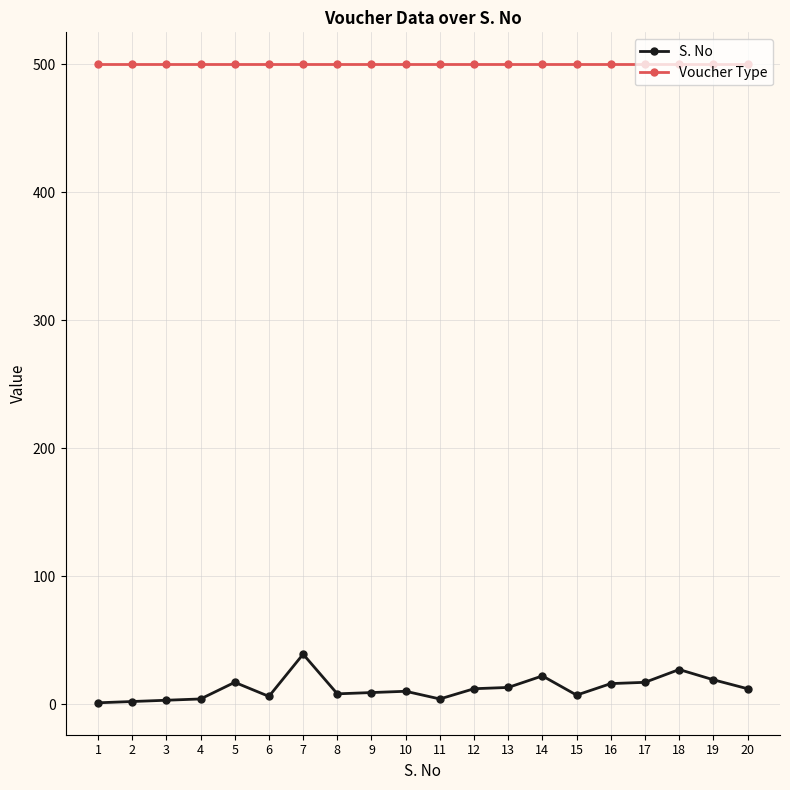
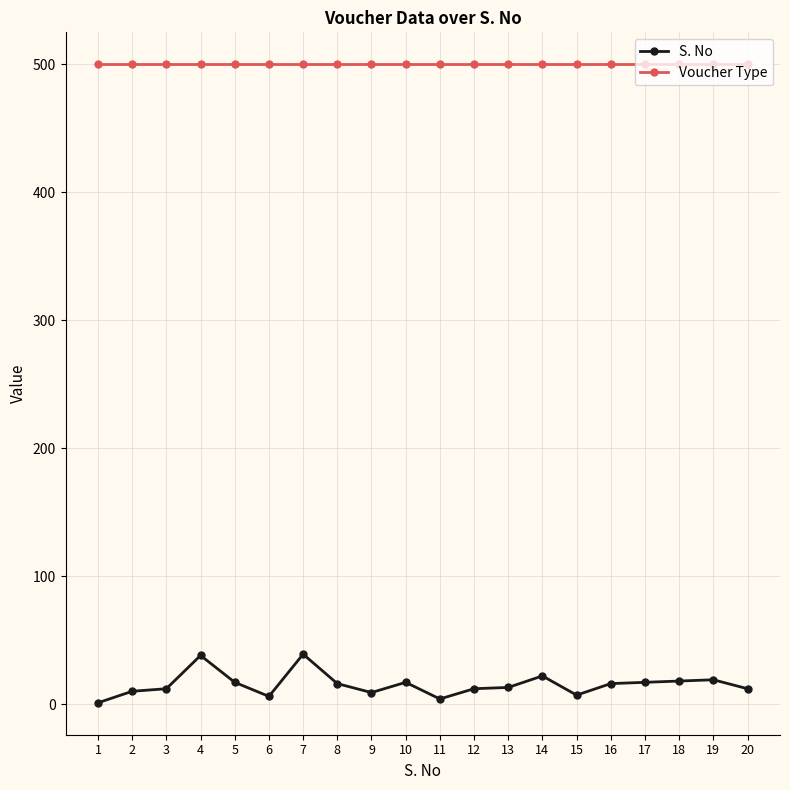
S. No, 2: 2 -> 10
S. No, 3: 3 -> 12
S. No, 4: 4 -> 38
S. No, 8: 8 -> 16
S. No, 10: 10 -> 17
S. No, 18: 27 -> 18
